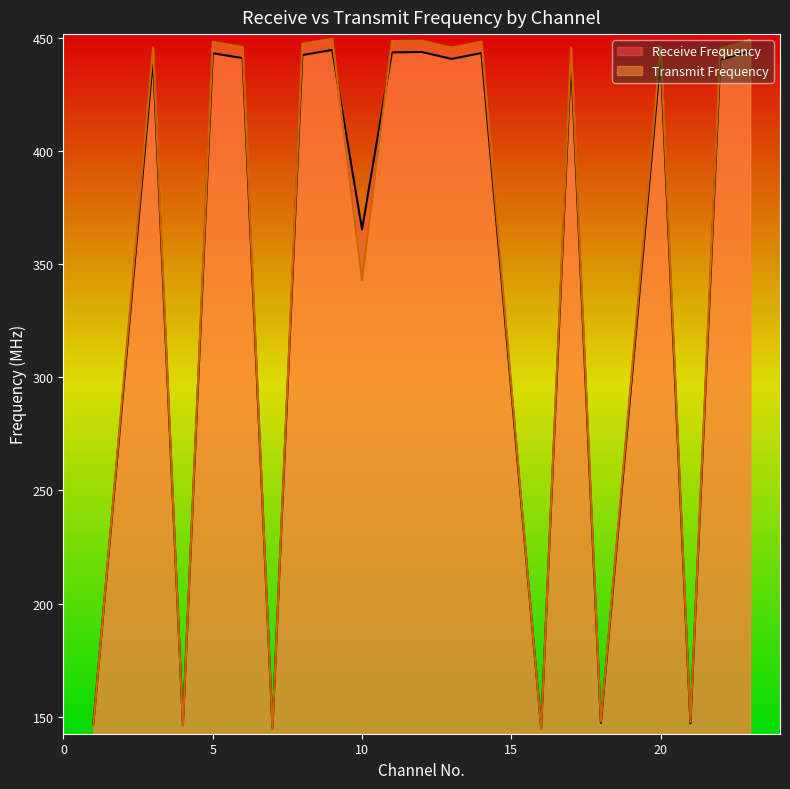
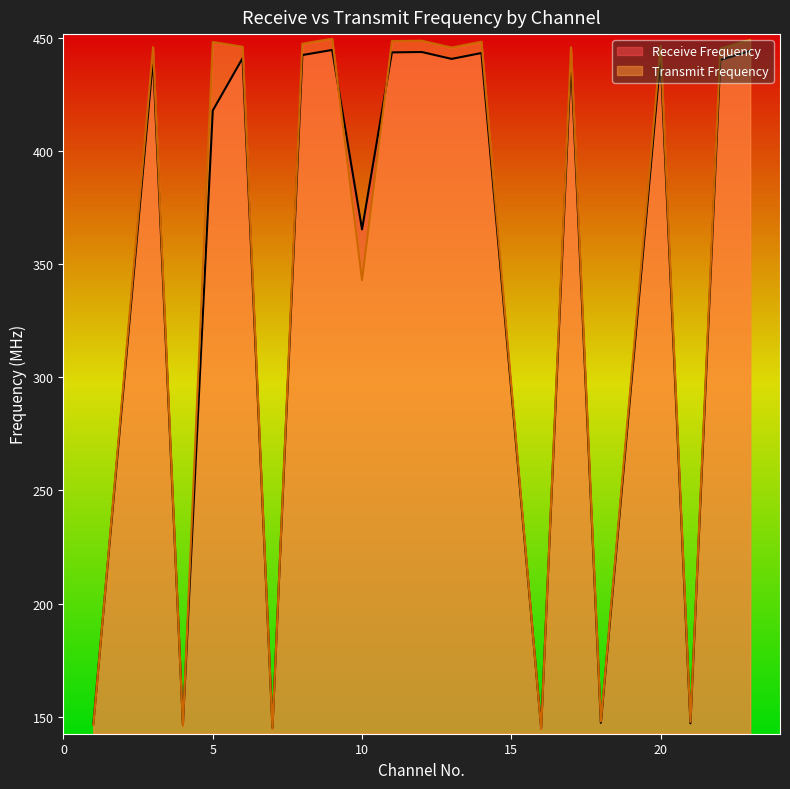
Receive Frequency, 5: 443 -> 418
